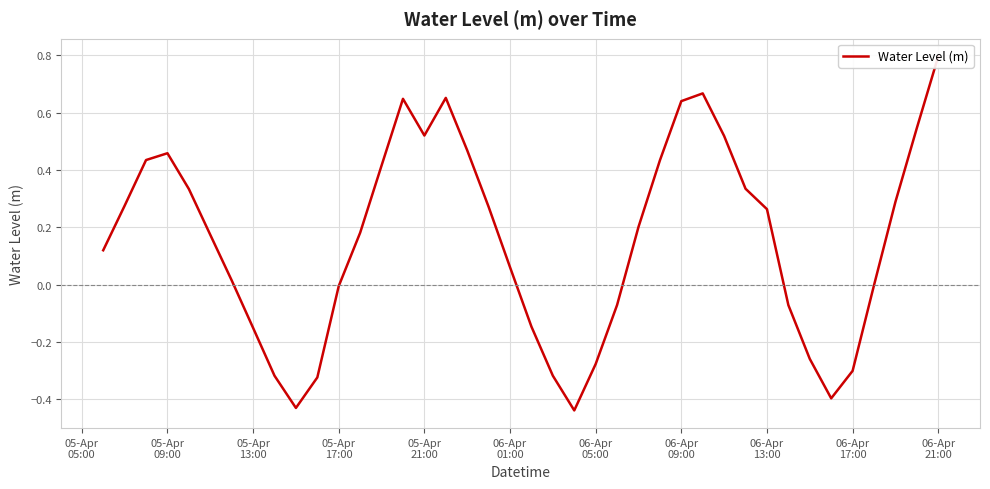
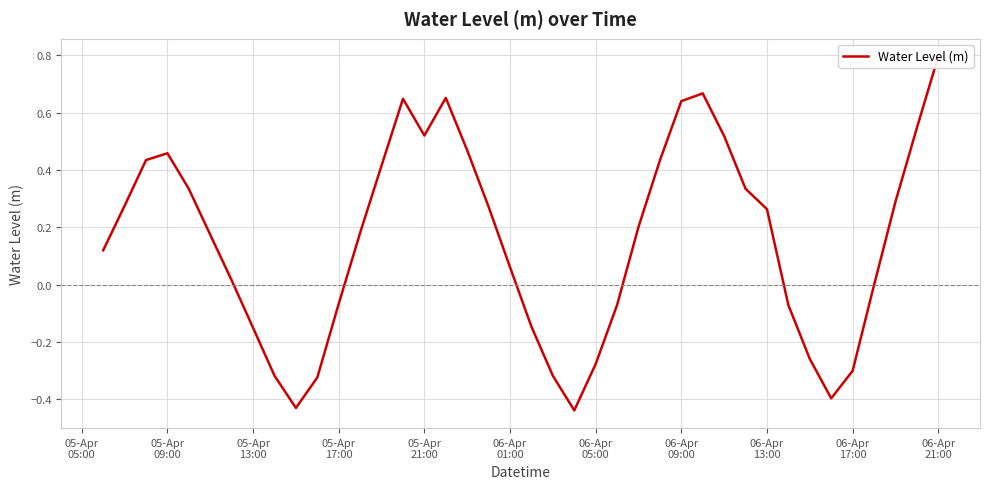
05-Apr 17:00: -0.01 -> -0.07
